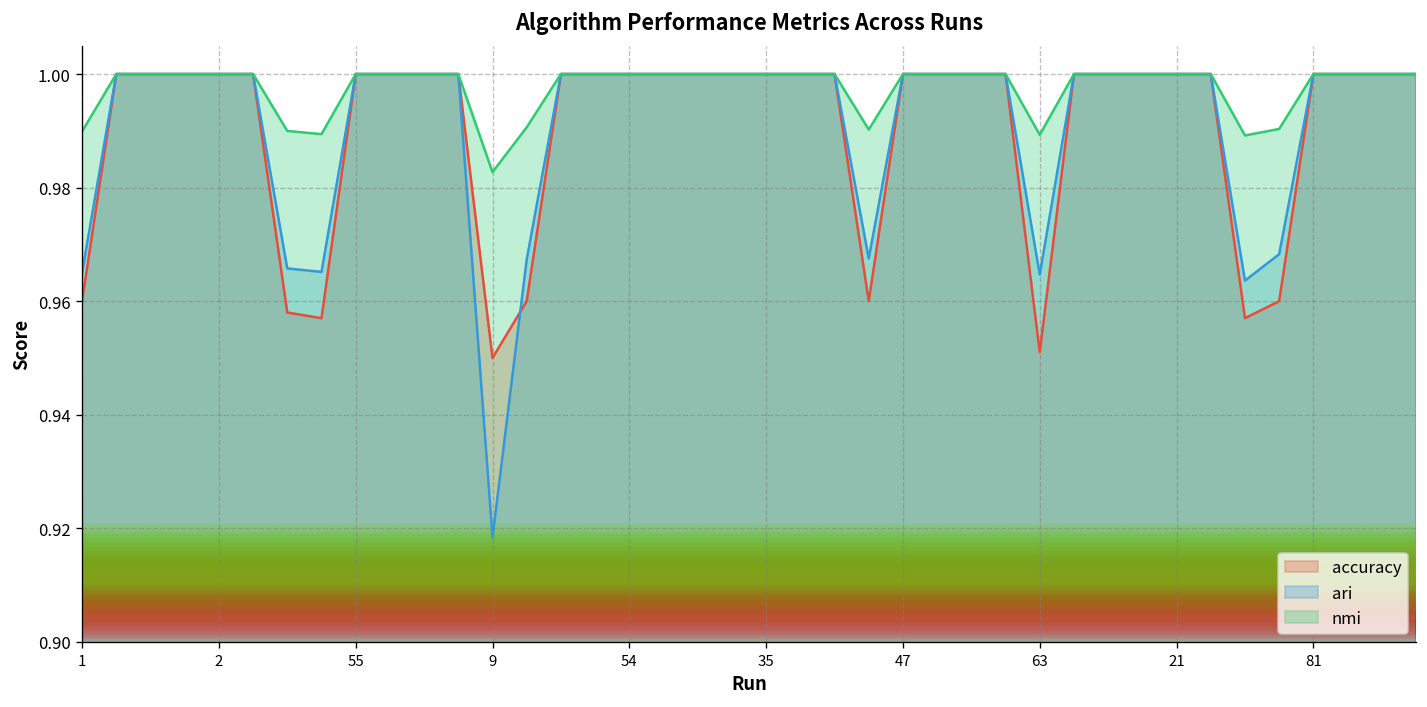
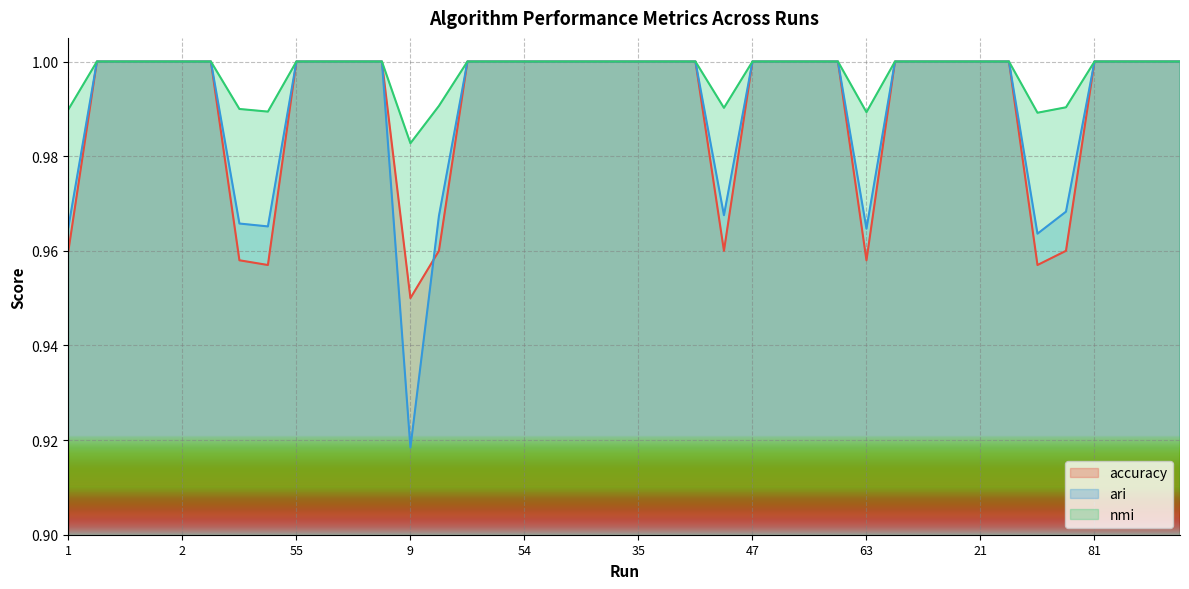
accuracy, 63: 0.951 -> 0.958
